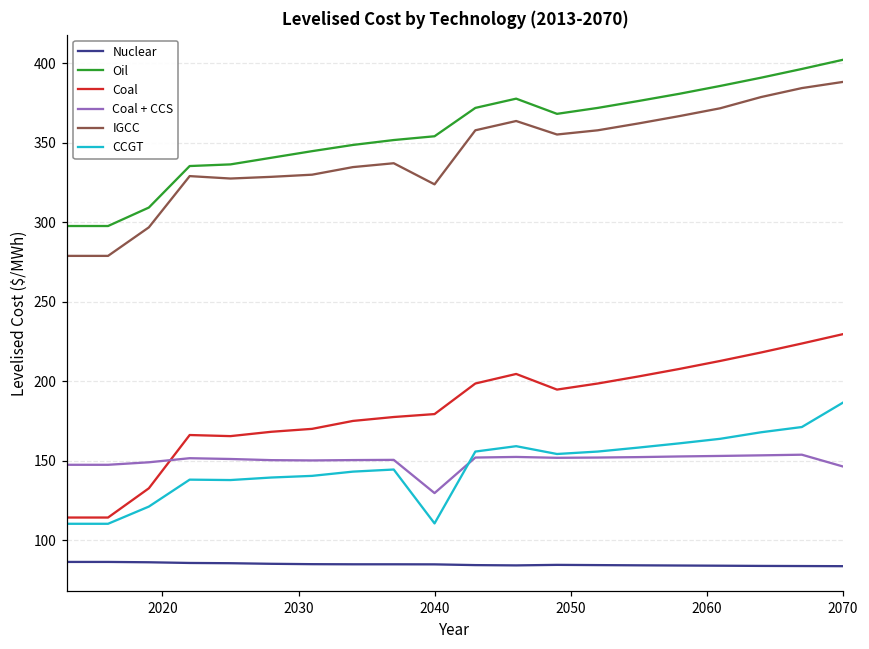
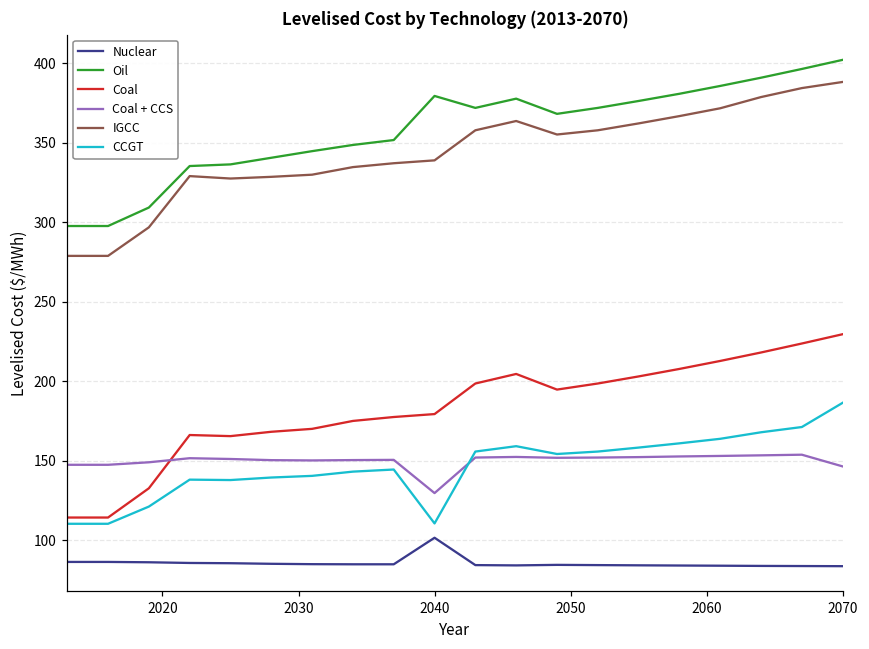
Nuclear, 2040: 85 -> 101
Oil, 2040: 354 -> 379
IGCC, 2040: 324 -> 339
